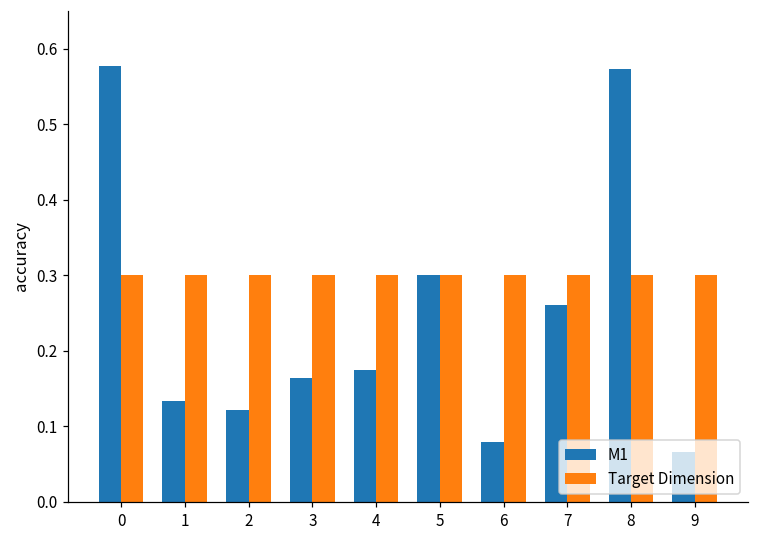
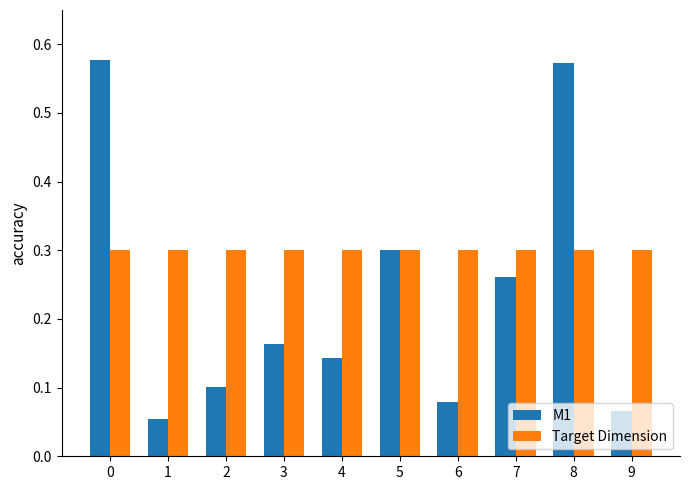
M1, 1: 0.13 -> 0.05
M1, 2: 0.12 -> 0.10
M1, 4: 0.17 -> 0.14
